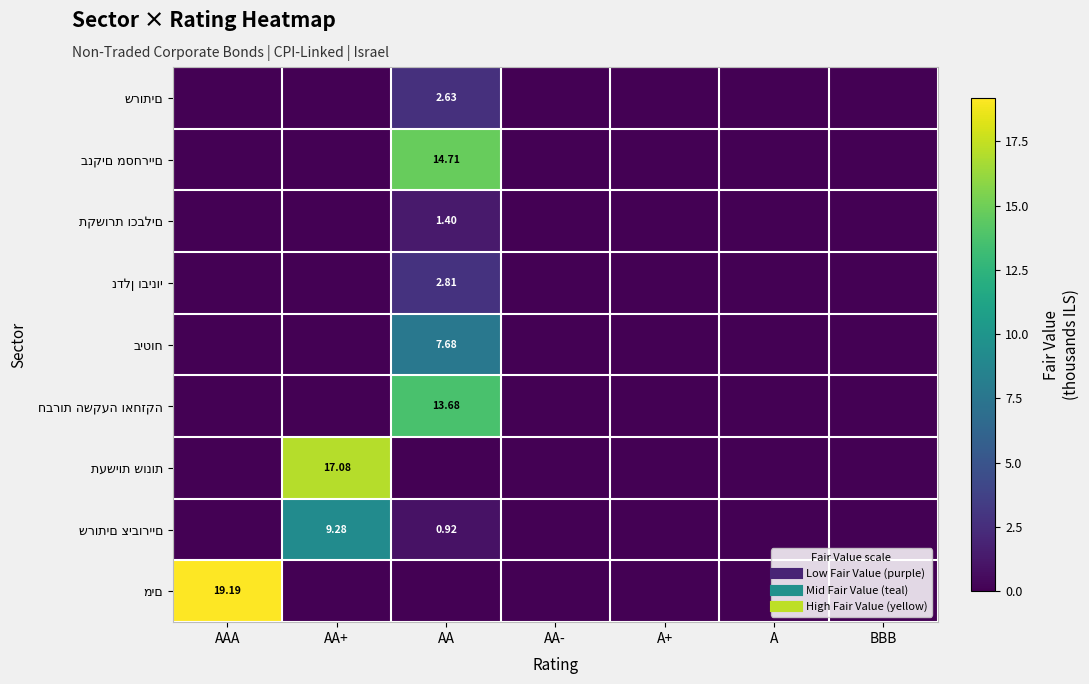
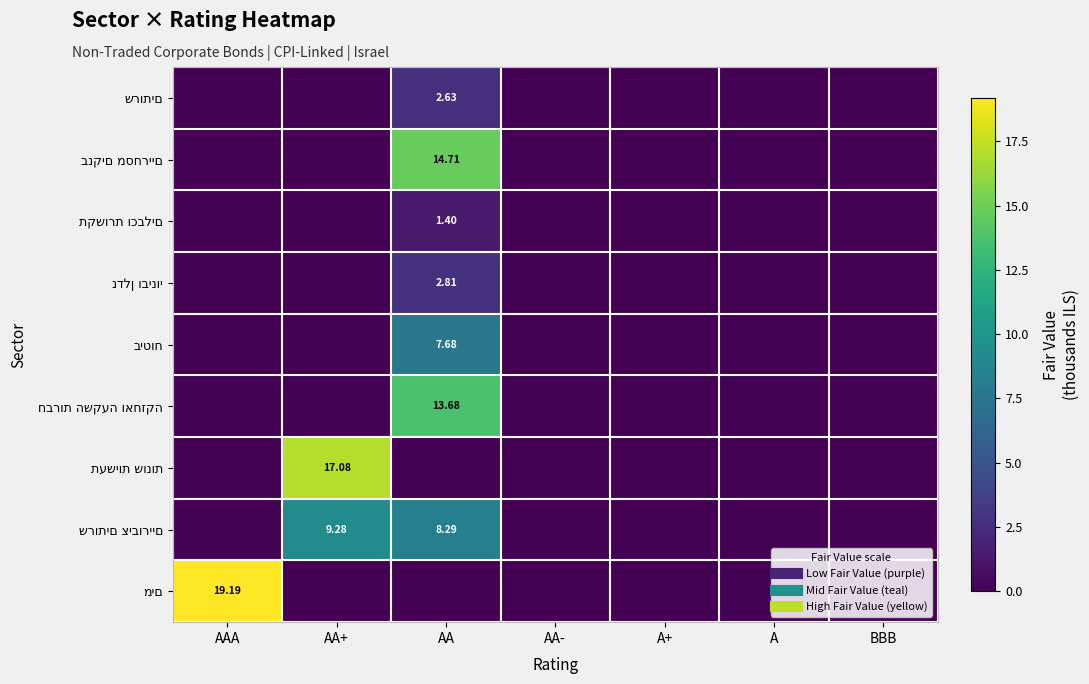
שרותים ציבוריים, AA: 0.92 -> 8.29
